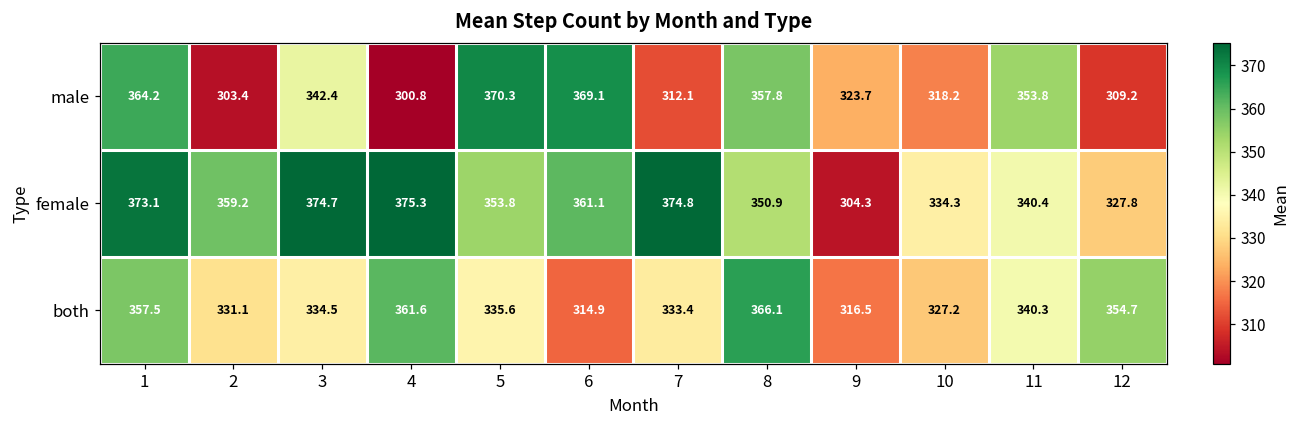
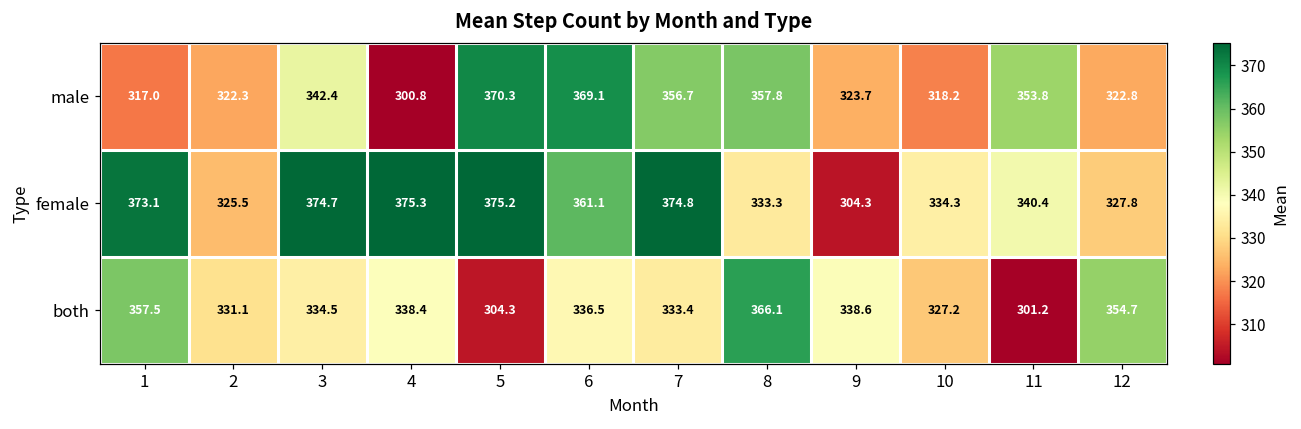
male, 1: 364.2 -> 317.0
male, 2: 303.4 -> 322.3
male, 7: 312.1 -> 356.7
male, 12: 309.2 -> 322.8
female, 2: 359.2 -> 325.5
female, 5: 353.8 -> 375.2
female, 8: 350.9 -> 333.3
both, 4: 361.6 -> 338.4
both, 5: 335.6 -> 304.3
both, 6: 314.9 -> 336.5
both, 9: 316.5 -> 338.6
both, 11: 340.3 -> 301.2
